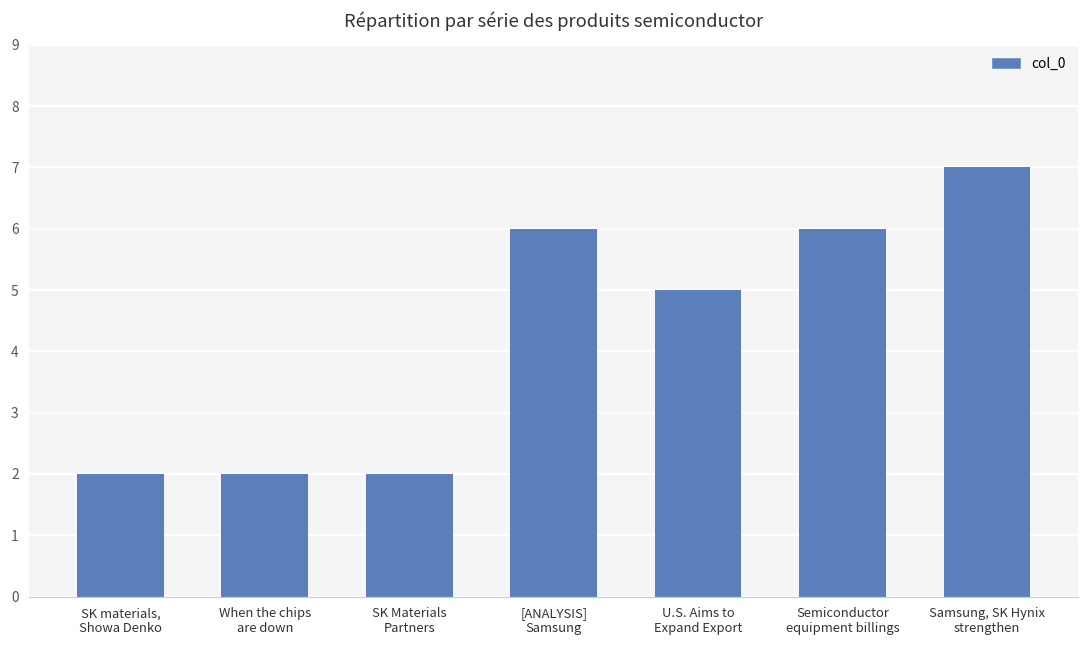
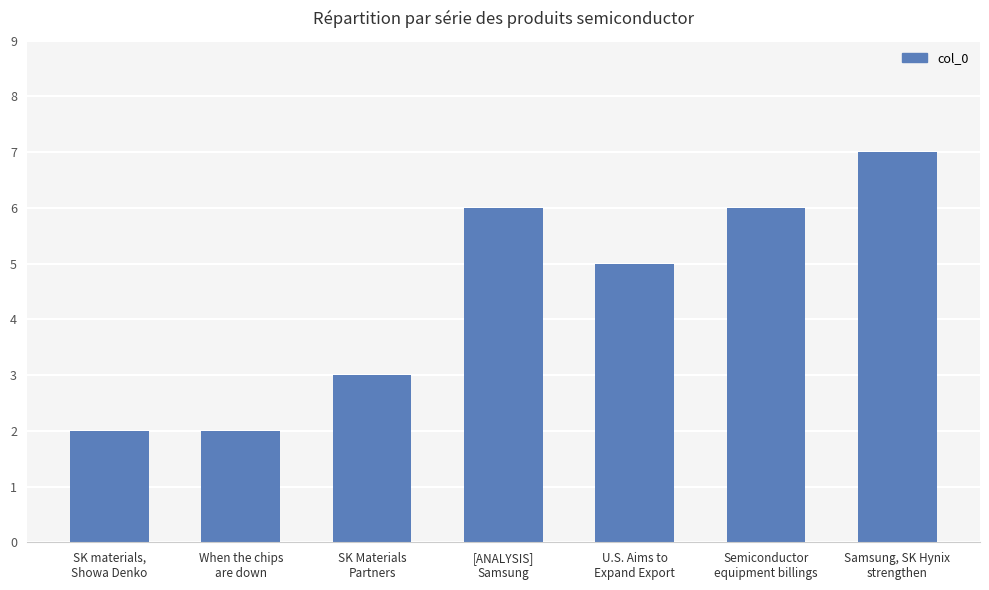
SK Materials Partners: 2 -> 3
